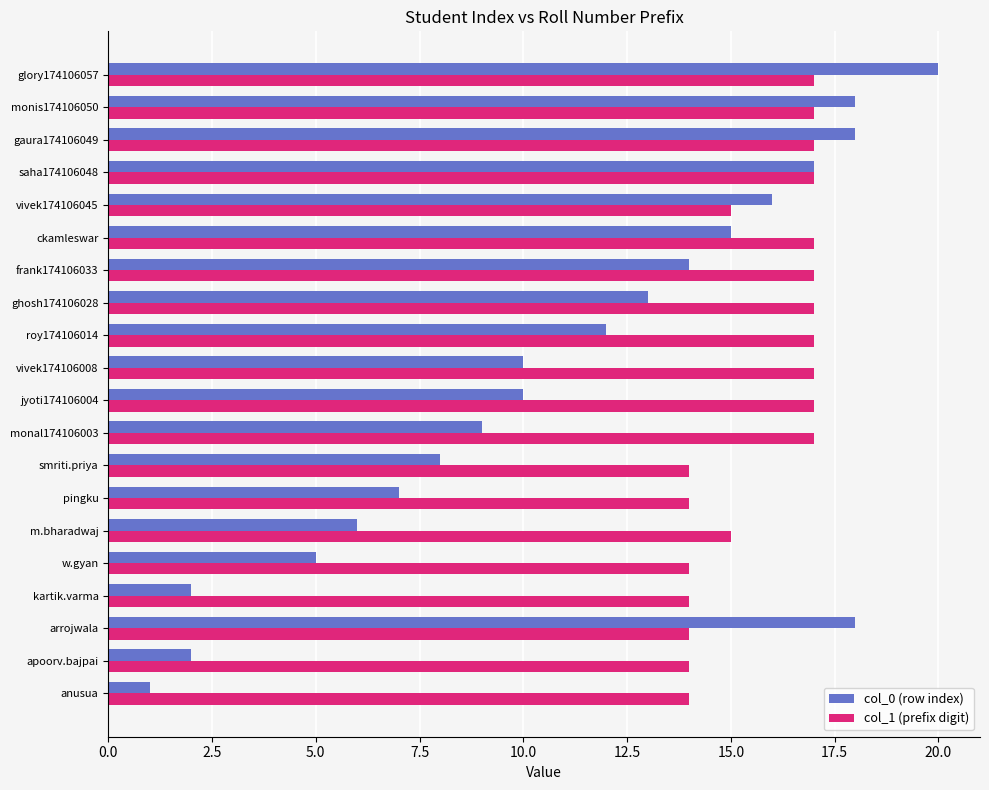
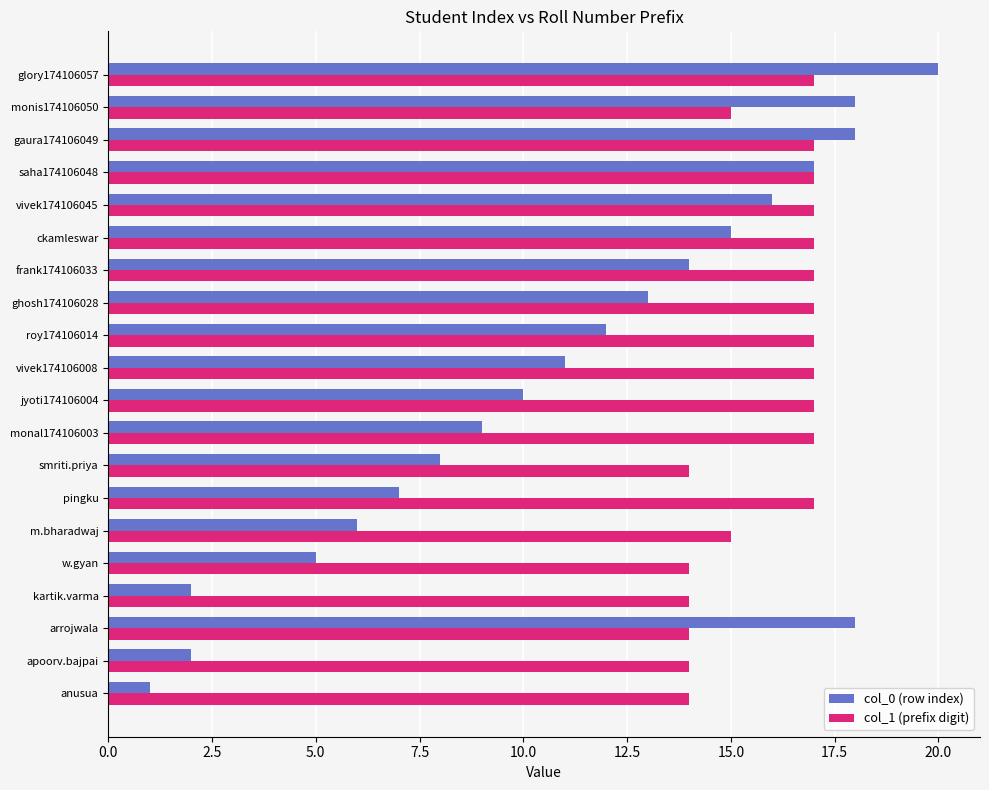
col_1 (prefix digit), monis174106050: 17 -> 15
col_1 (prefix digit), vivek174106045: 15 -> 17
col_0 (row index), vivek174106008: 10 -> 11
col_1 (prefix digit), pingku: 14 -> 17
